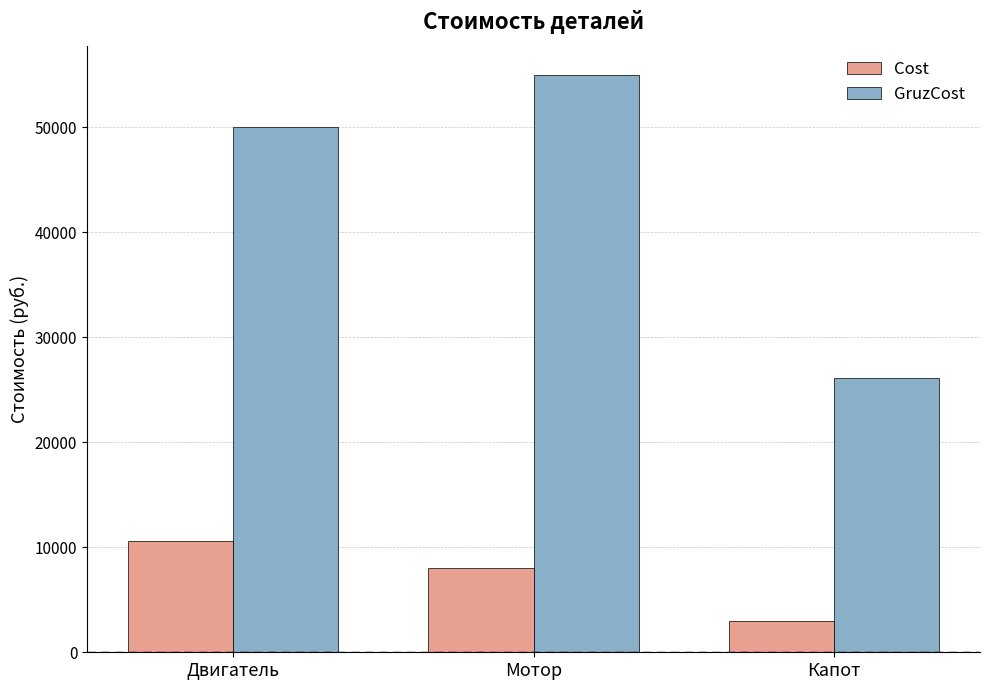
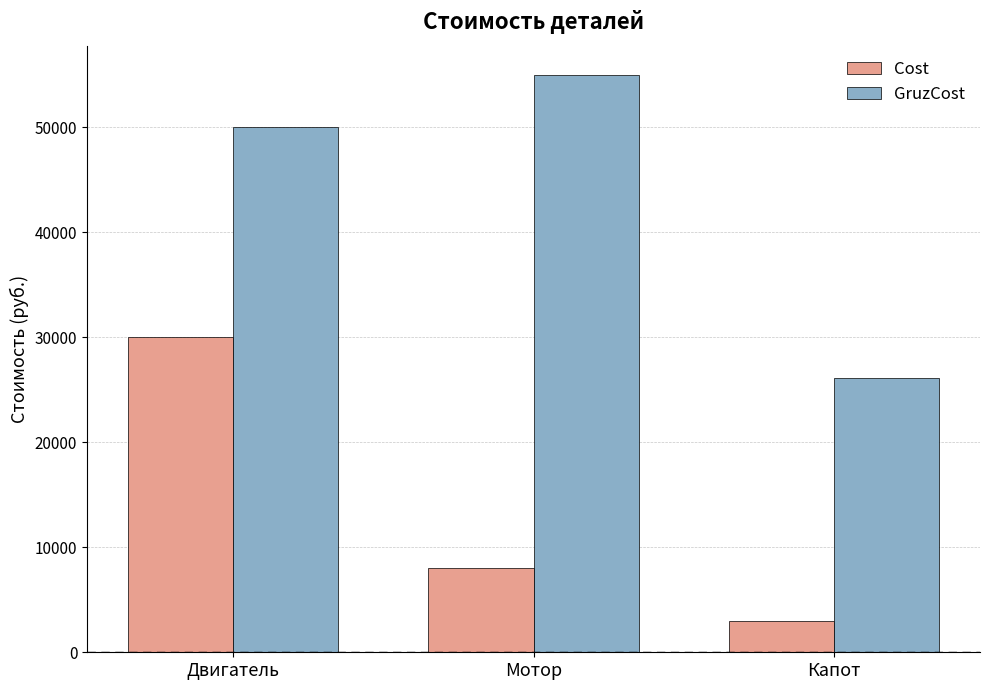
Cost, Двигатель: 10500 -> 30000
